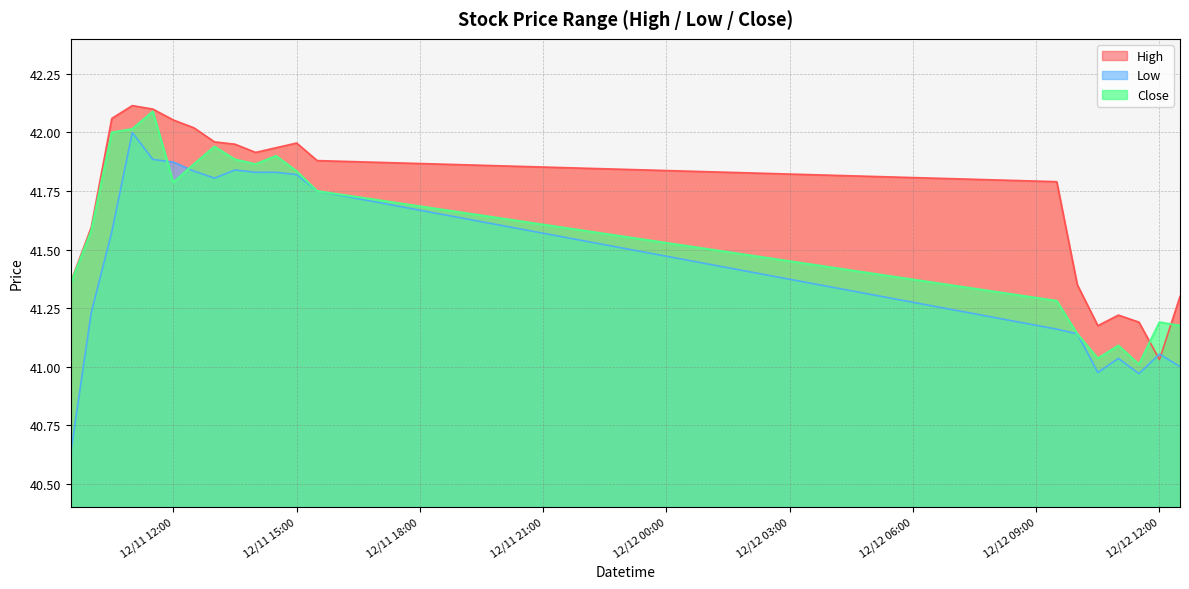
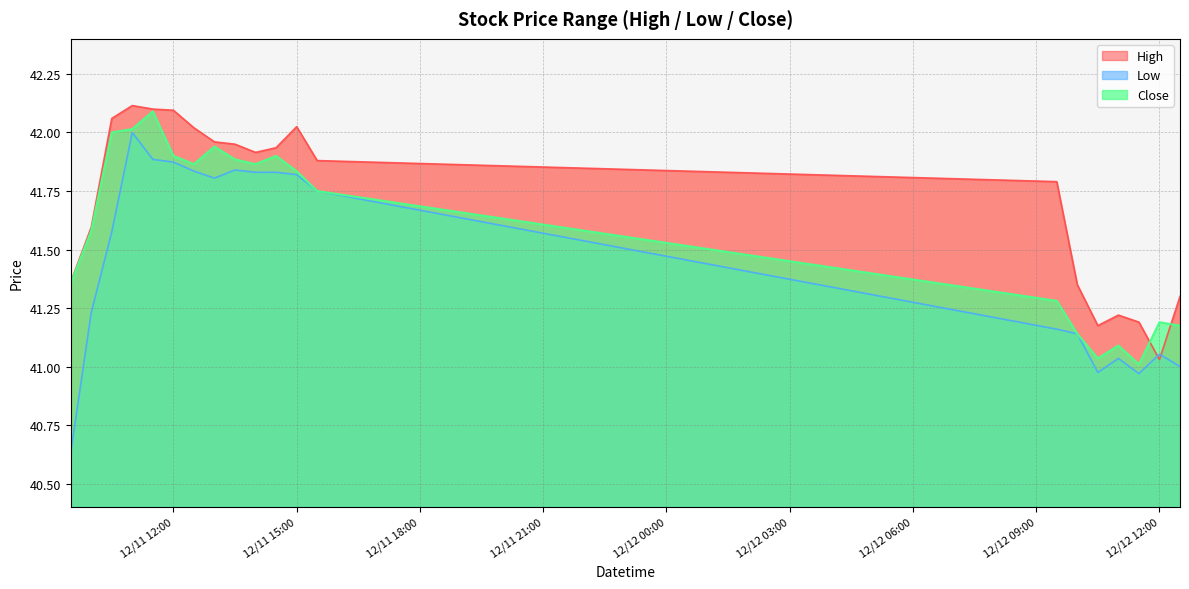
High, 12/11 12:00: 42.05 -> 42.10
Close, 12/11 12:00: 41.79 -> 41.90
High, 12/11 15:00: 41.96 -> 42.02
